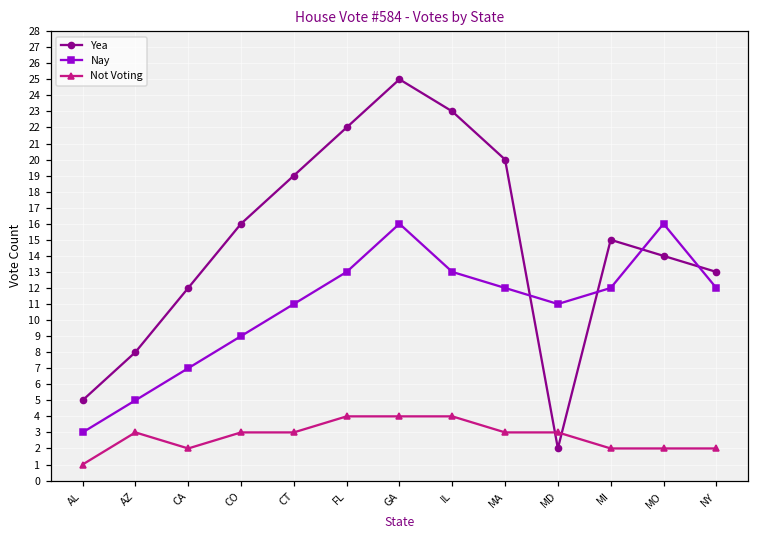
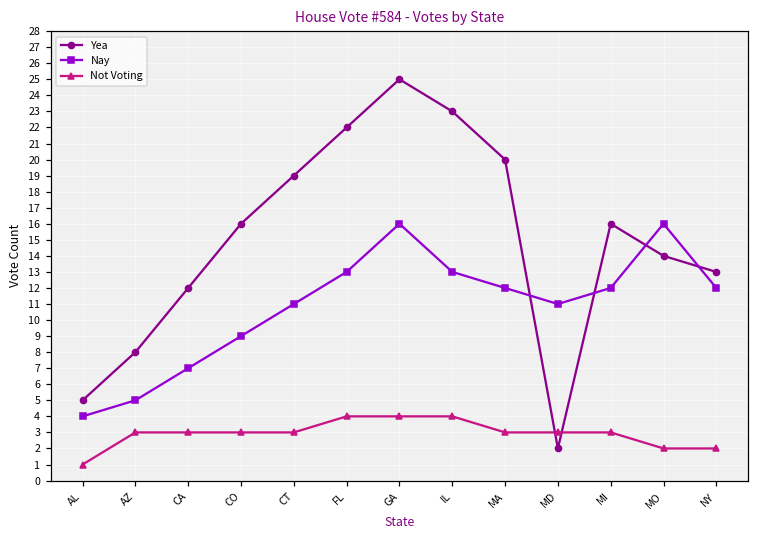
Nay, AL: 3 -> 4
Not Voting, CA: 2 -> 3
Yea, MI: 15 -> 16
Not Voting, MI: 2 -> 3
